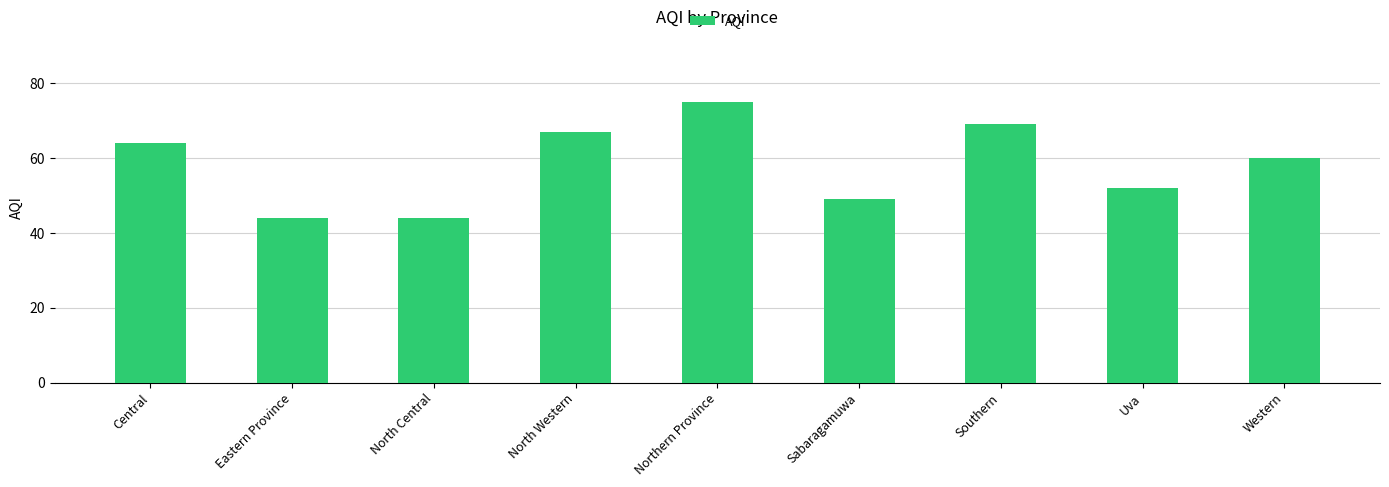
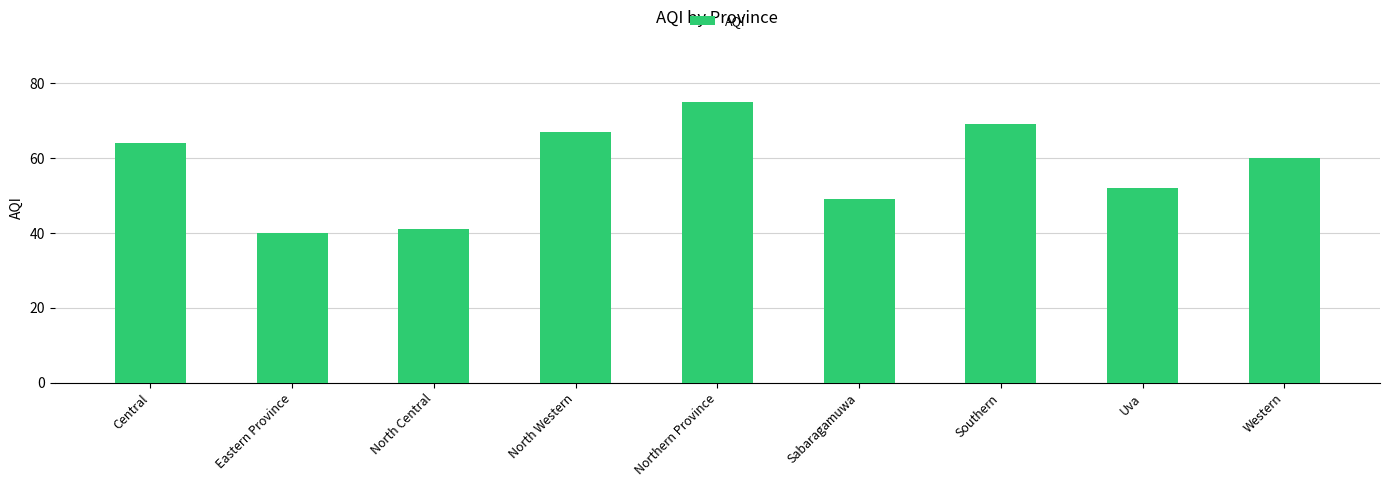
Eastern Province: 44 -> 40
North Central: 44 -> 41
